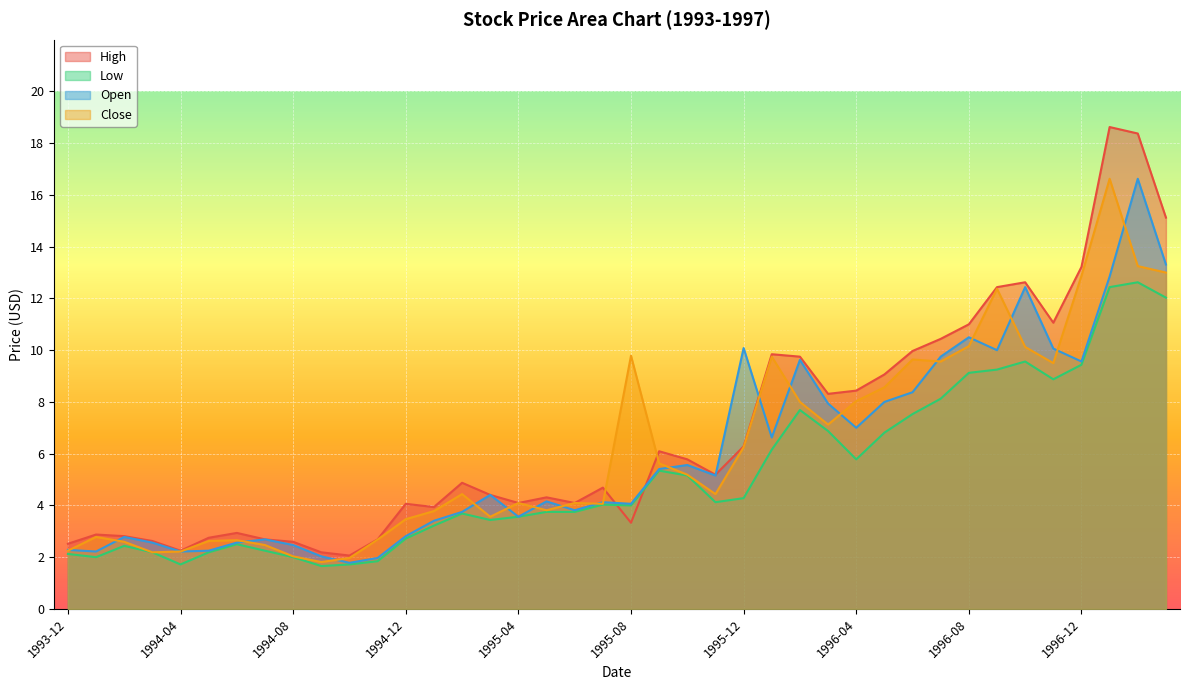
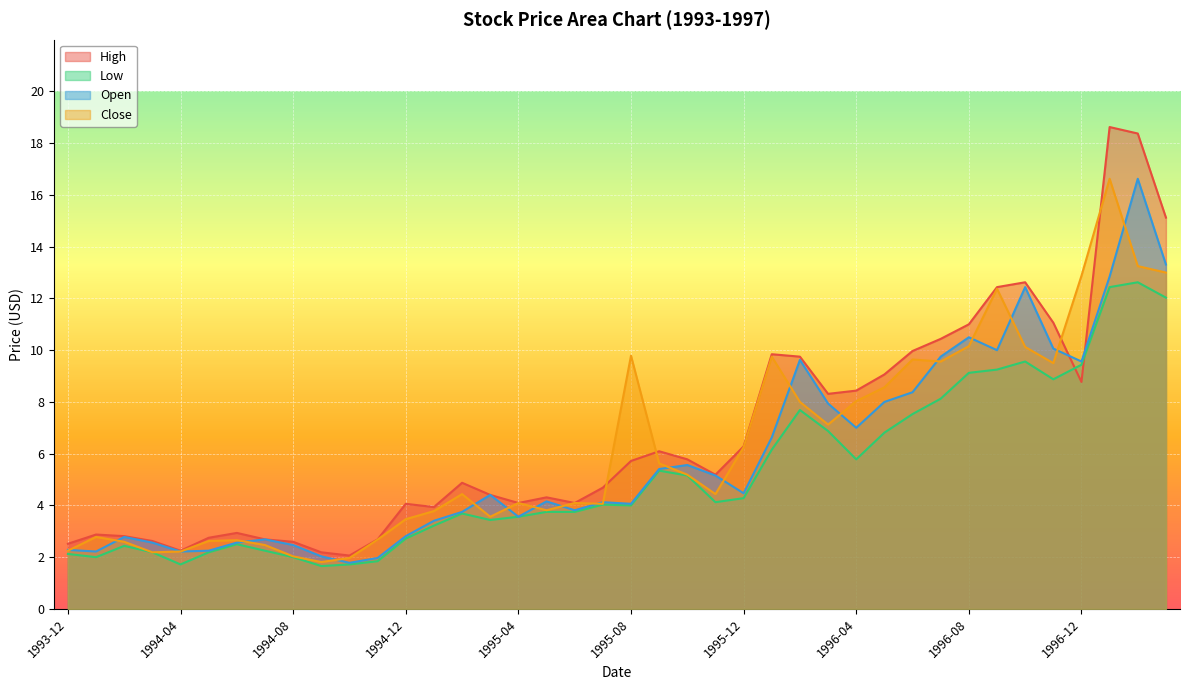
High, 1995-08: 3.3 -> 5.7
Open, 1995-12: 10.1 -> 4.5
High, 1996-12: 13.2 -> 8.8
